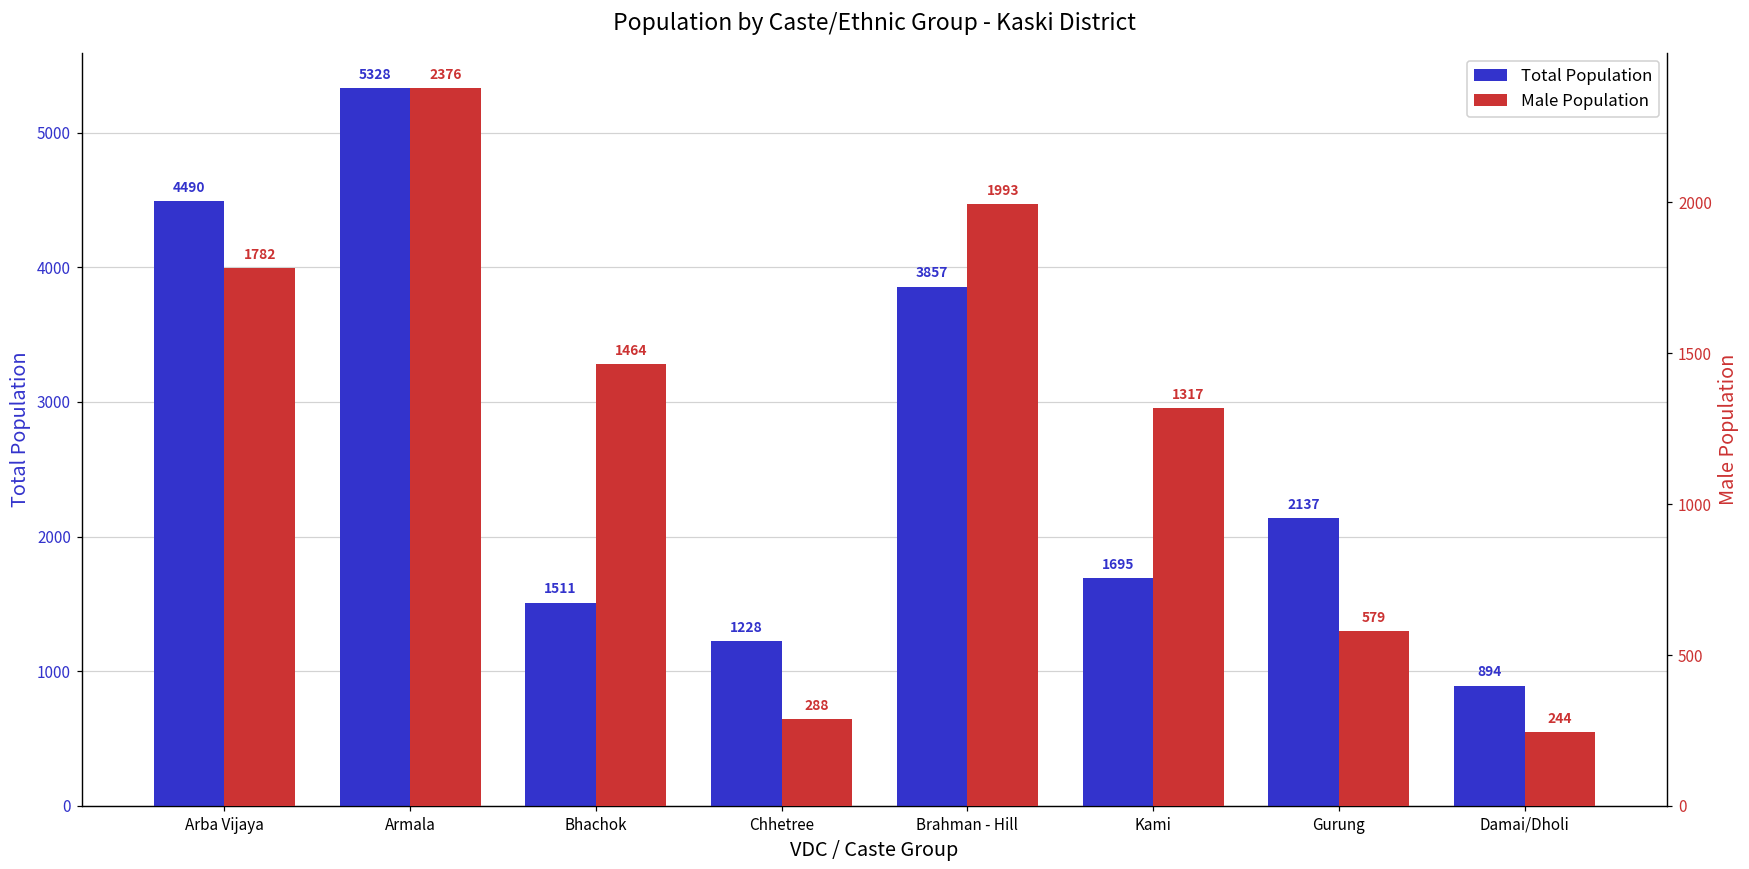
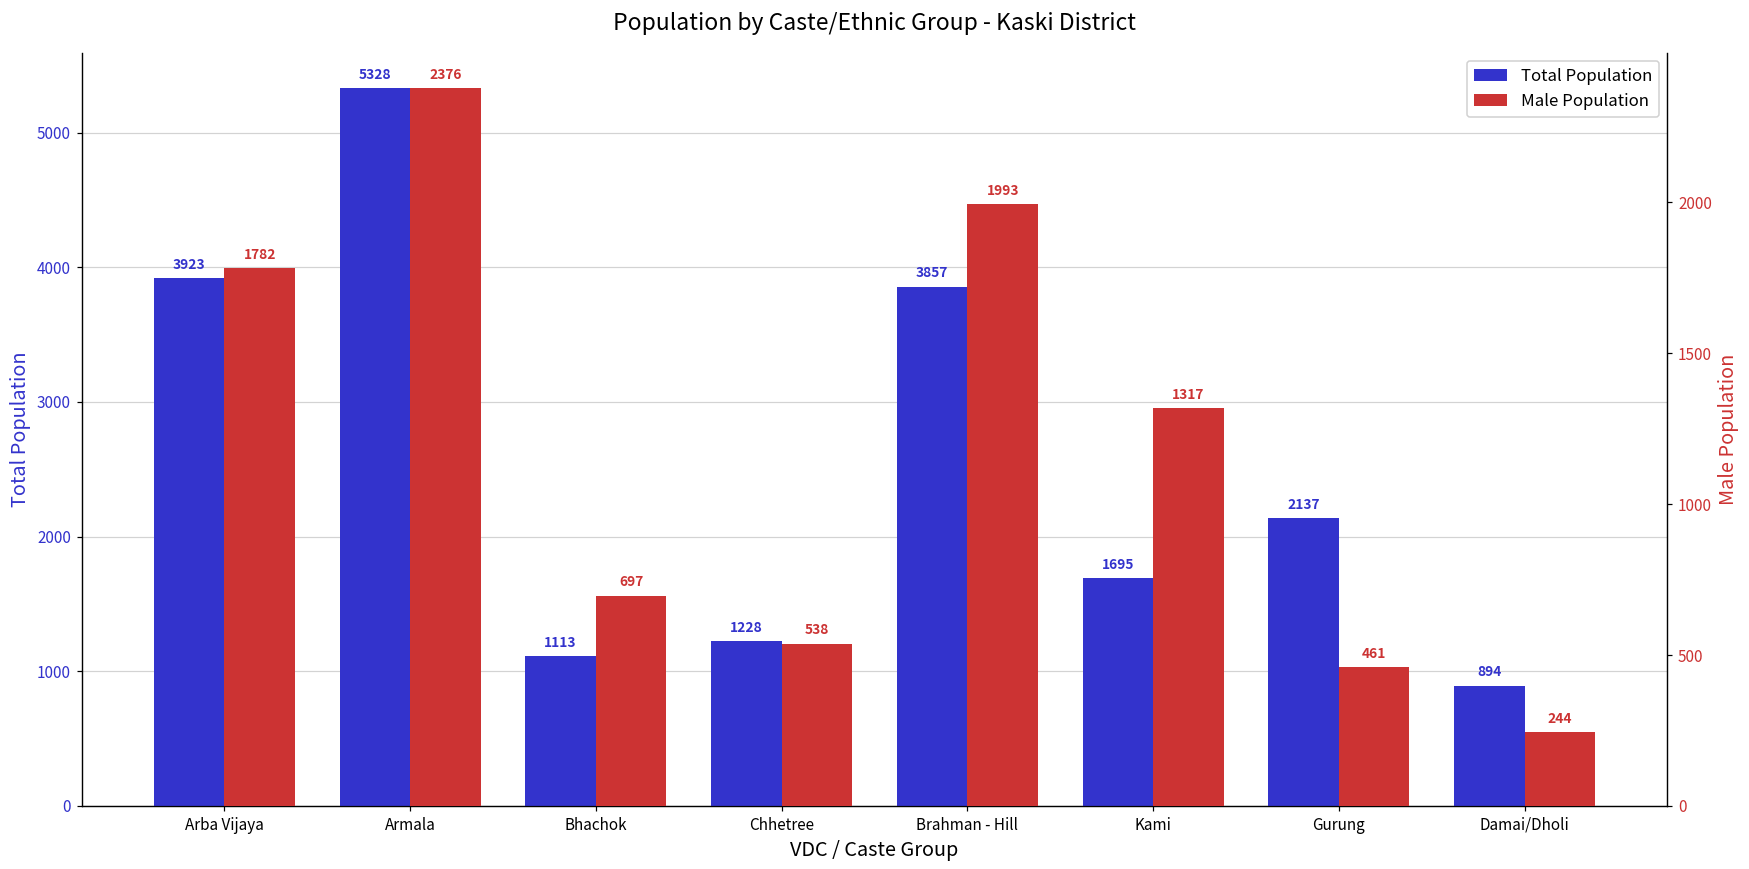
Total Population, Arba Vijaya: 4490 -> 3923
Total Population, Bhachok: 1511 -> 1113
Male Population, Bhachok: 1464 -> 697
Male Population, Chhetree: 288 -> 538
Male Population, Gurung: 579 -> 461
